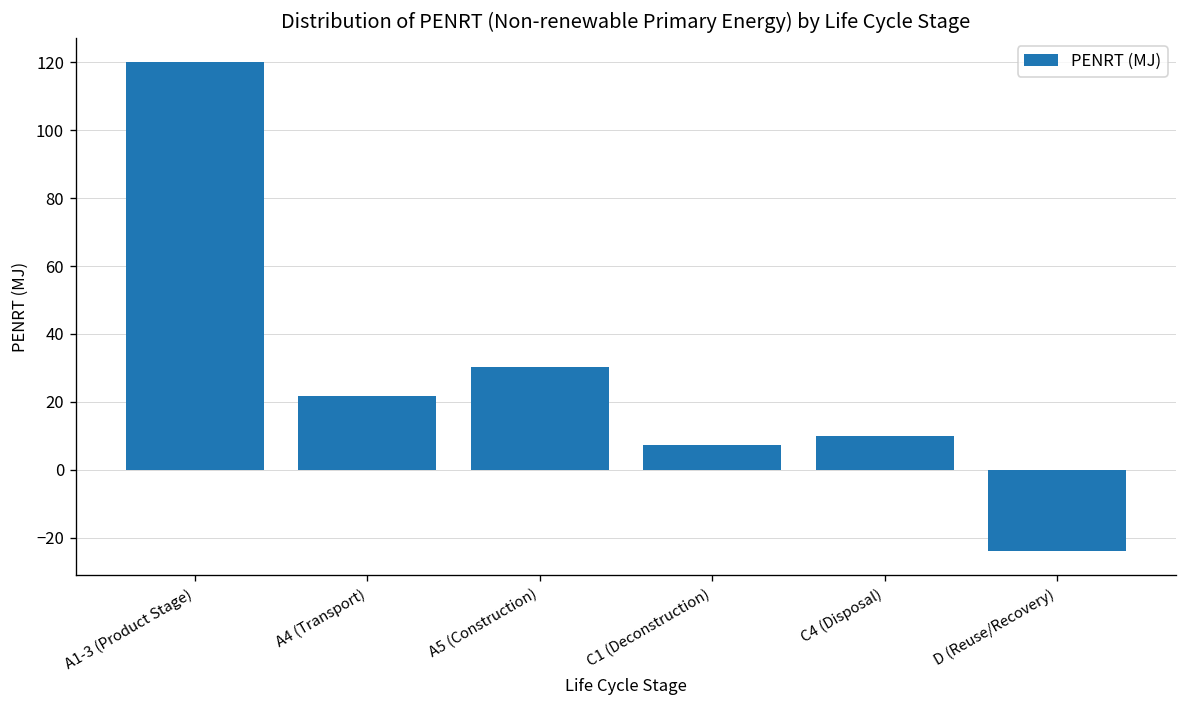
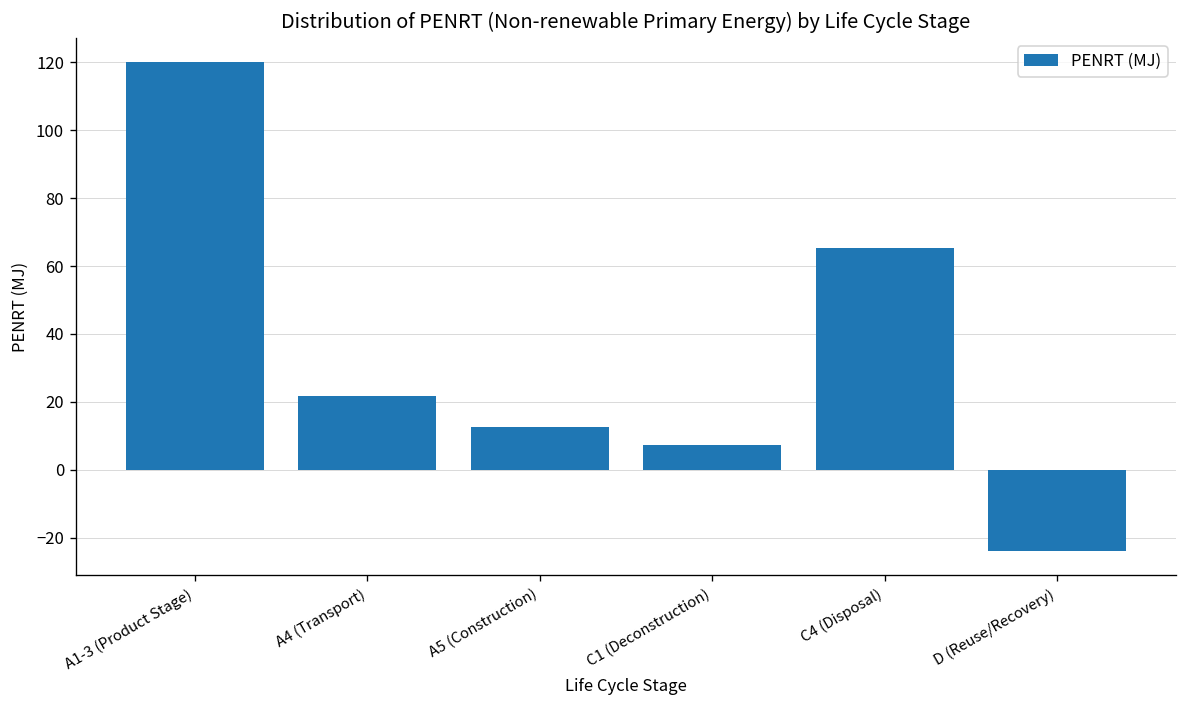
A5 (Construction): 30 -> 13
C4 (Disposal): 10 -> 65
